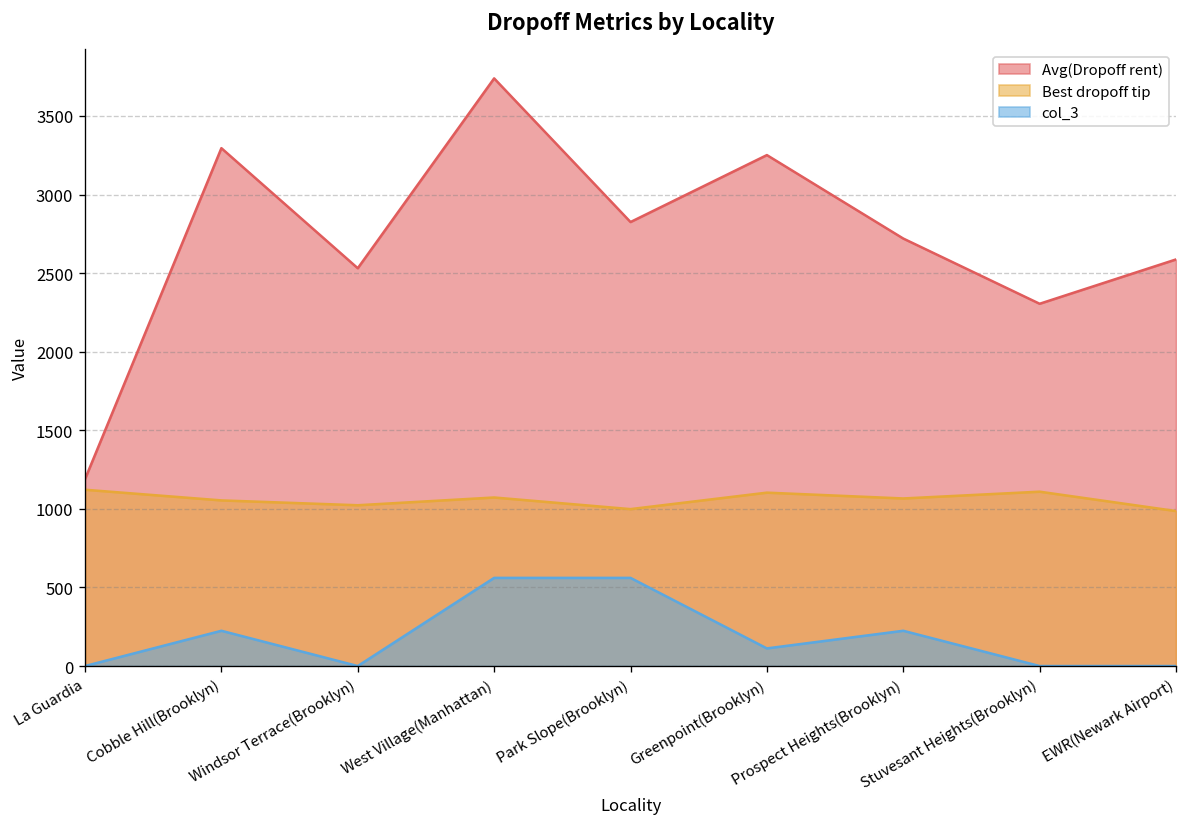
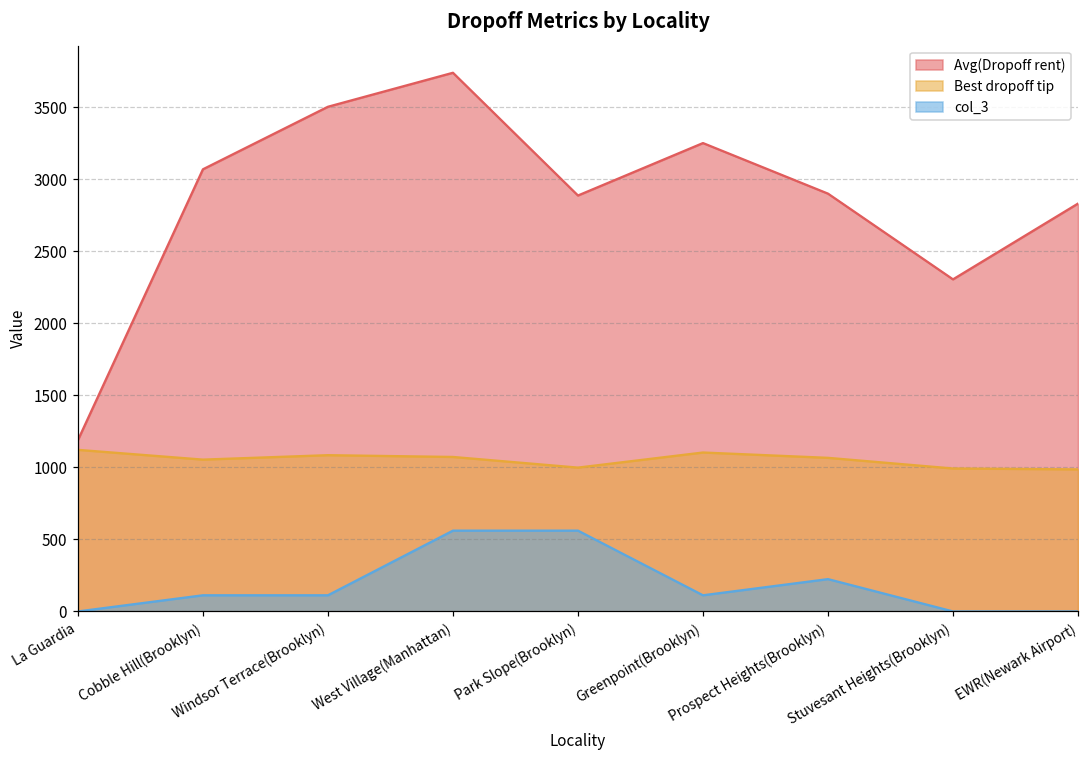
Avg(Dropoff rent), Cobble Hill(Brooklyn): 3300 -> 3070
col_3, Cobble Hill(Brooklyn): 220 -> 110
Avg(Dropoff rent), Windsor Terrace(Brooklyn): 2530 -> 3500
Best dropoff tip, Windsor Terrace(Brooklyn): 1020 -> 1080
col_3, Windsor Terrace(Brooklyn): 0 -> 110
Avg(Dropoff rent), Park Slope(Brooklyn): 2830 -> 2890
Avg(Dropoff rent), Prospect Heights(Brooklyn): 2720 -> 2900
Best dropoff tip, Stuvesant Heights(Brooklyn): 1110 -> 990
Avg(Dropoff rent), EWR(Newark Airport): 2590 -> 2830
